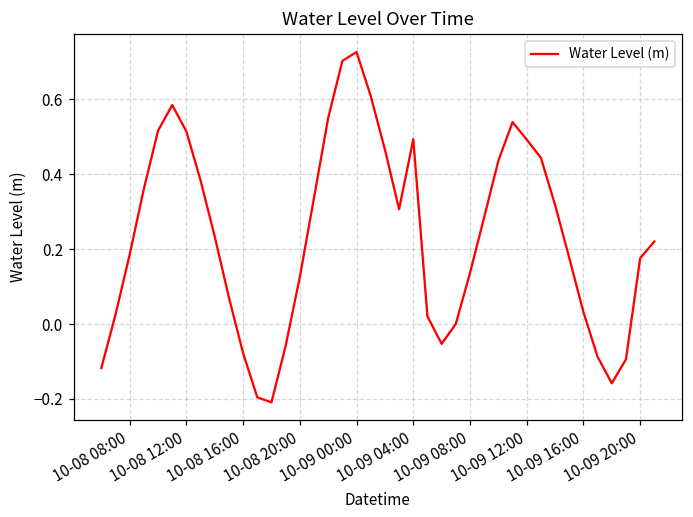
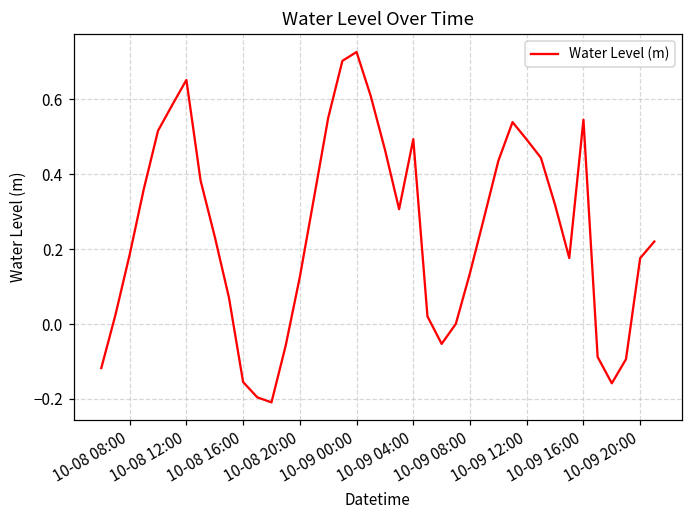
10-08 12:00: 0.51 -> 0.65
10-08 16:00: -0.08 -> -0.15
10-09 16:00: 0.03 -> 0.55
